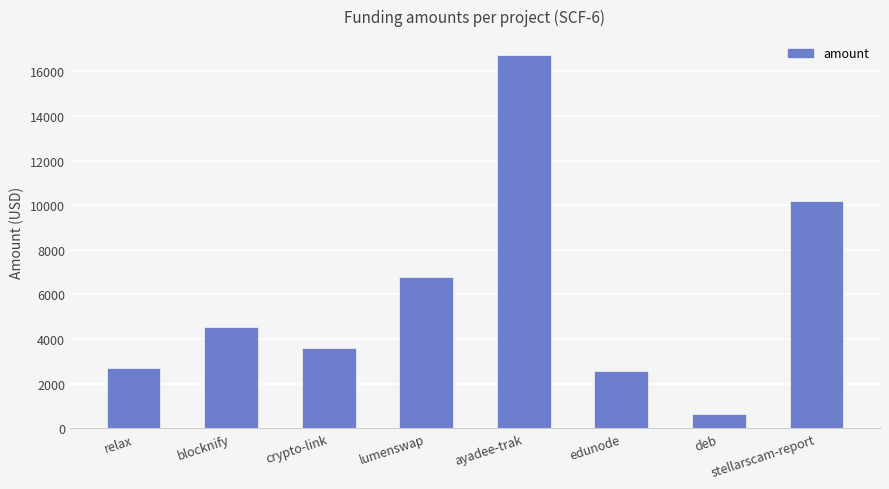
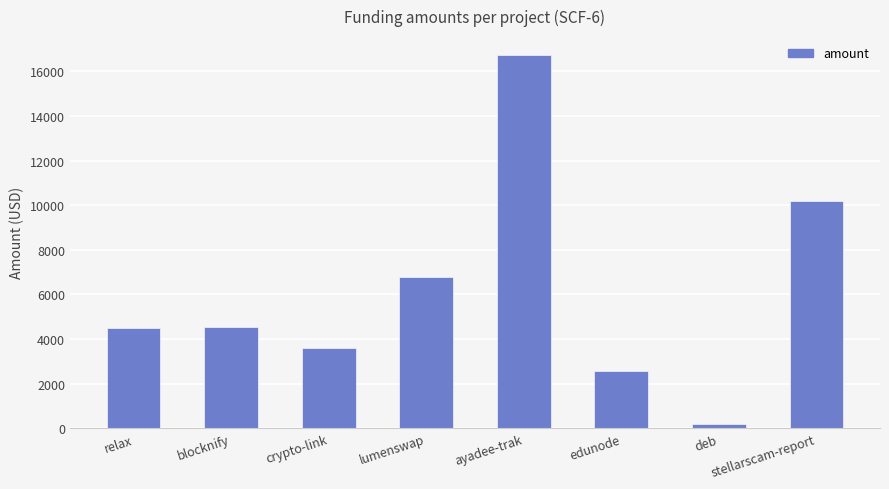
relax: 2700 -> 4500
deb: 700 -> 200
